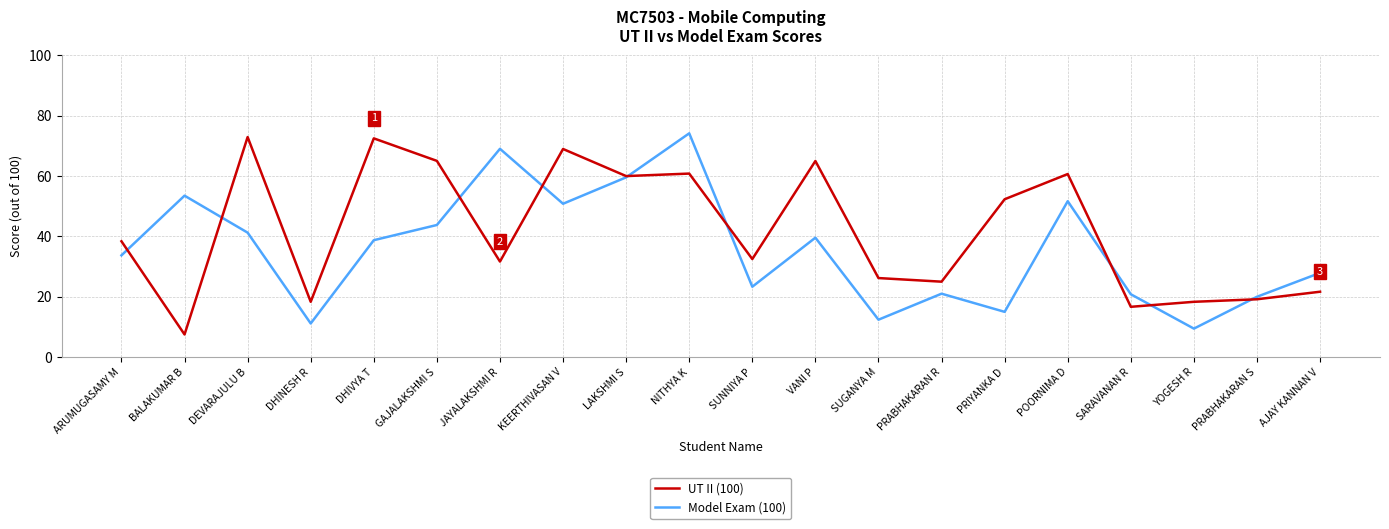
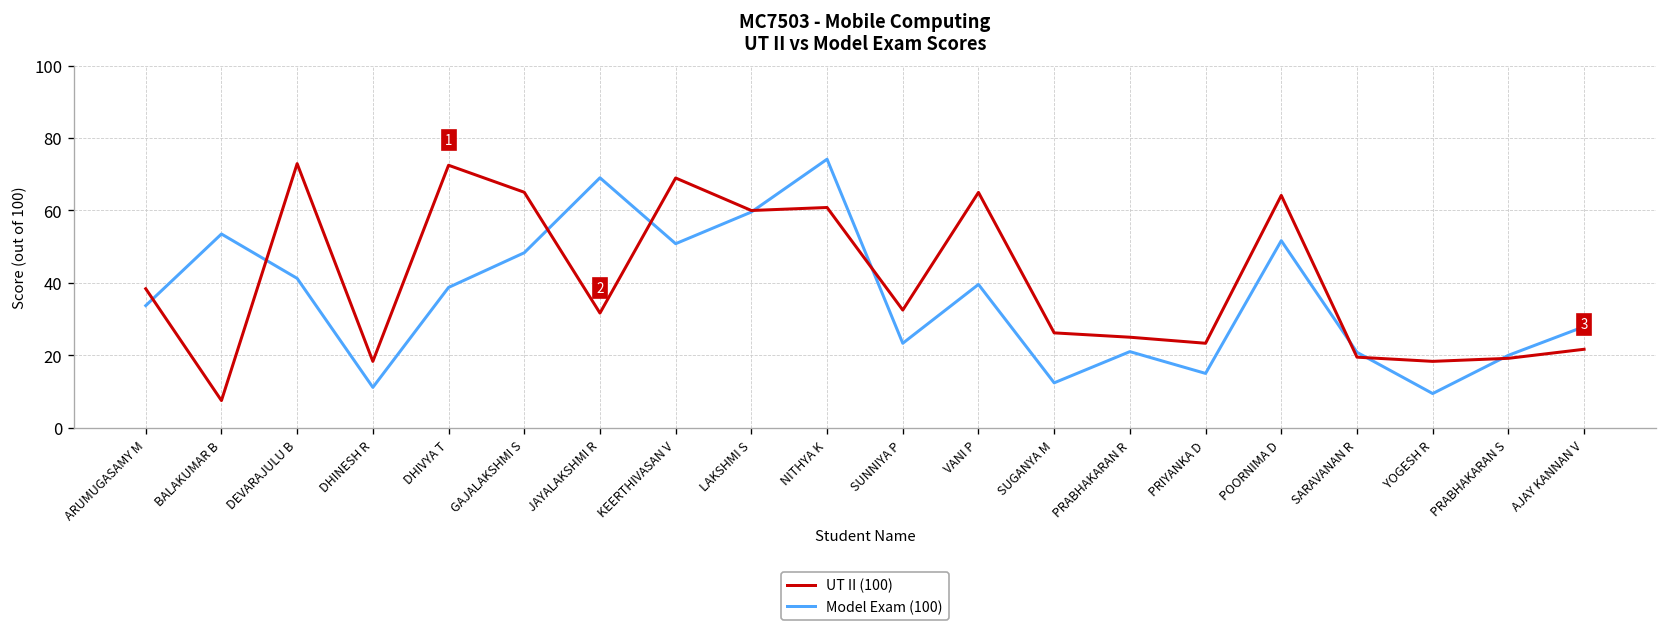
Model Exam (100), GAJALAKSHMI S: 44 -> 48
UT II (100), PRIYANKA D: 52 -> 23
UT II (100), POORNIMA D: 61 -> 64
UT II (100), SARAVANAN R: 17 -> 19
